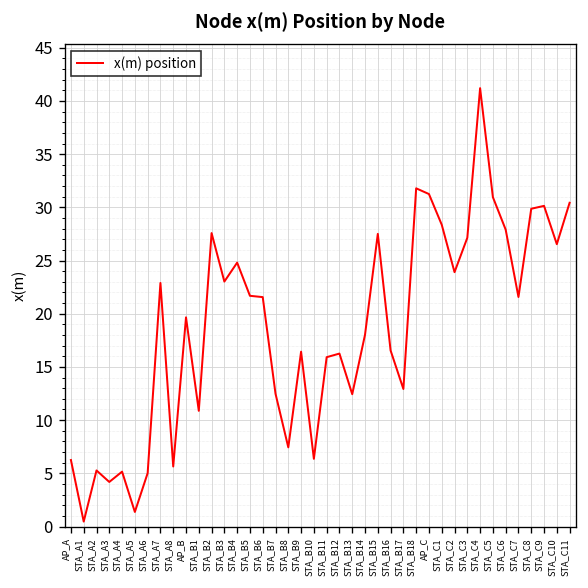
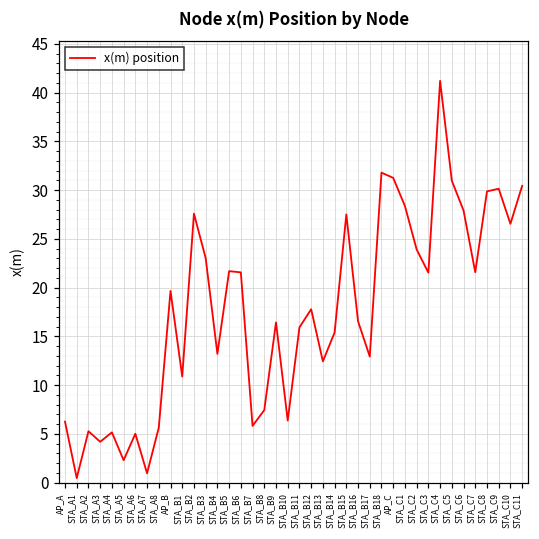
STA_A5: 1 -> 2
STA_A7: 23 -> 1
STA_B4: 25 -> 13
STA_B7: 12 -> 6
STA_B12: 16 -> 18
STA_B14: 18 -> 15
STA_C3: 27 -> 22
